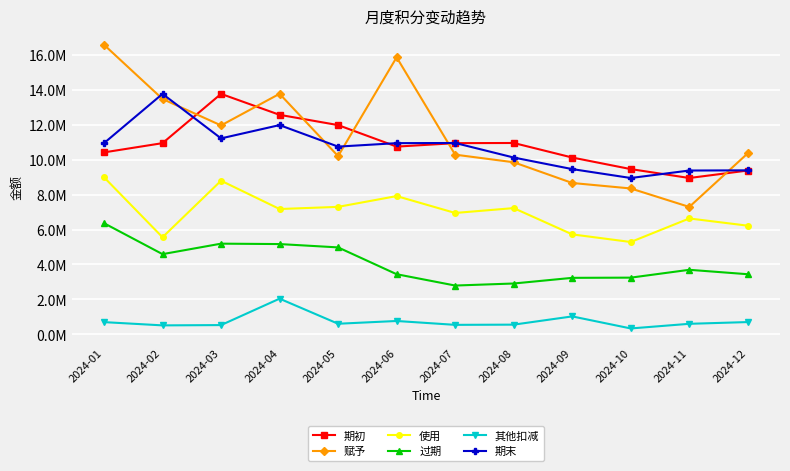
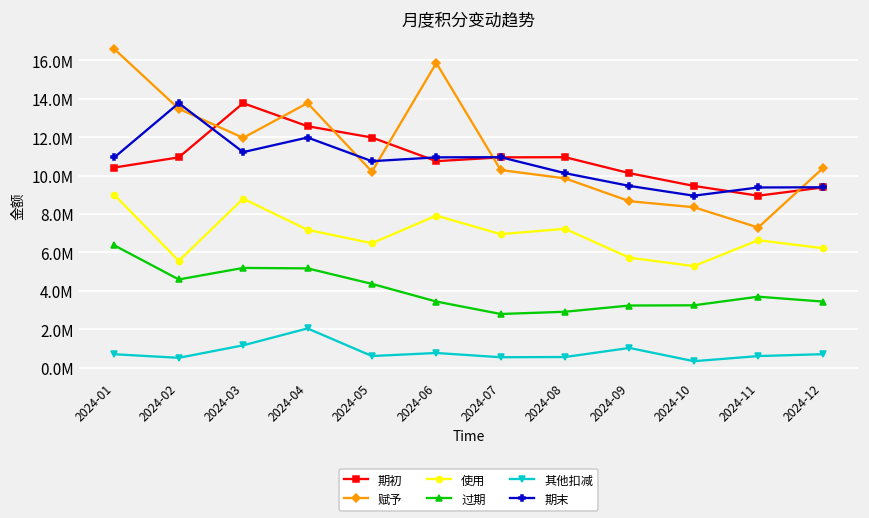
其他扣减, 2024-03: 500000 -> 1200000
使用, 2024-05: 7300000 -> 6500000
过期, 2024-05: 5000000 -> 4400000
